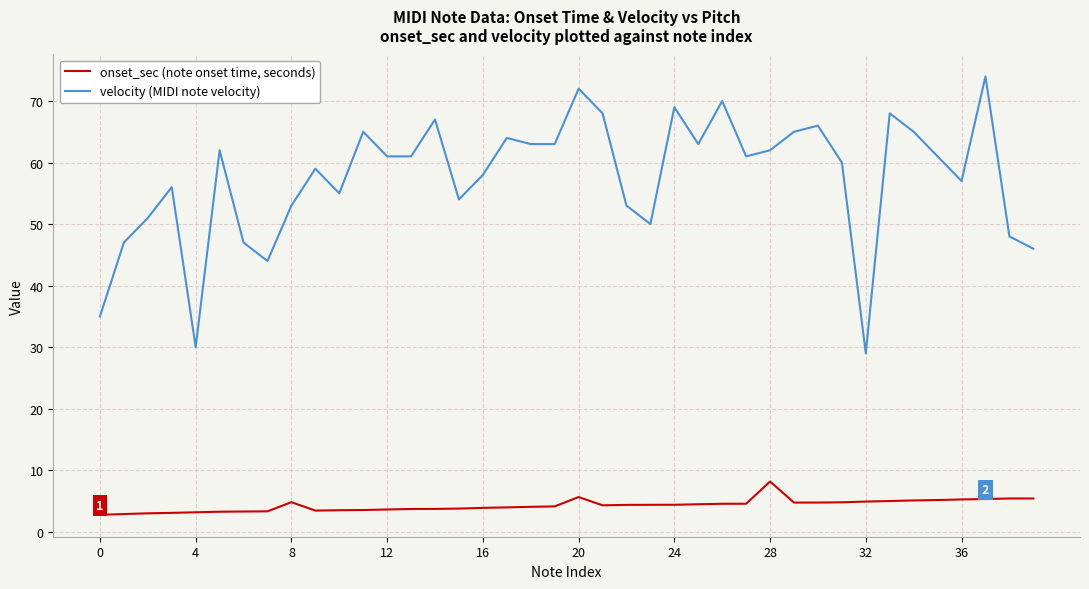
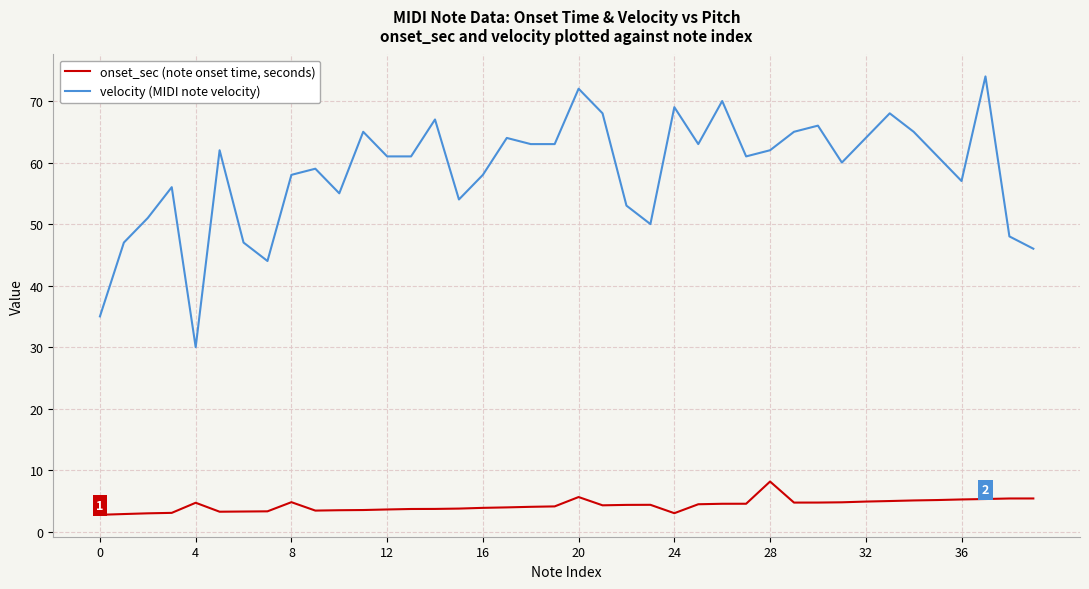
onset_sec (note onset time, seconds), 4: 3 -> 5
velocity (MIDI note velocity), 8: 53 -> 58
onset_sec (note onset time, seconds), 24: 4 -> 3
velocity (MIDI note velocity), 32: 29 -> 64
